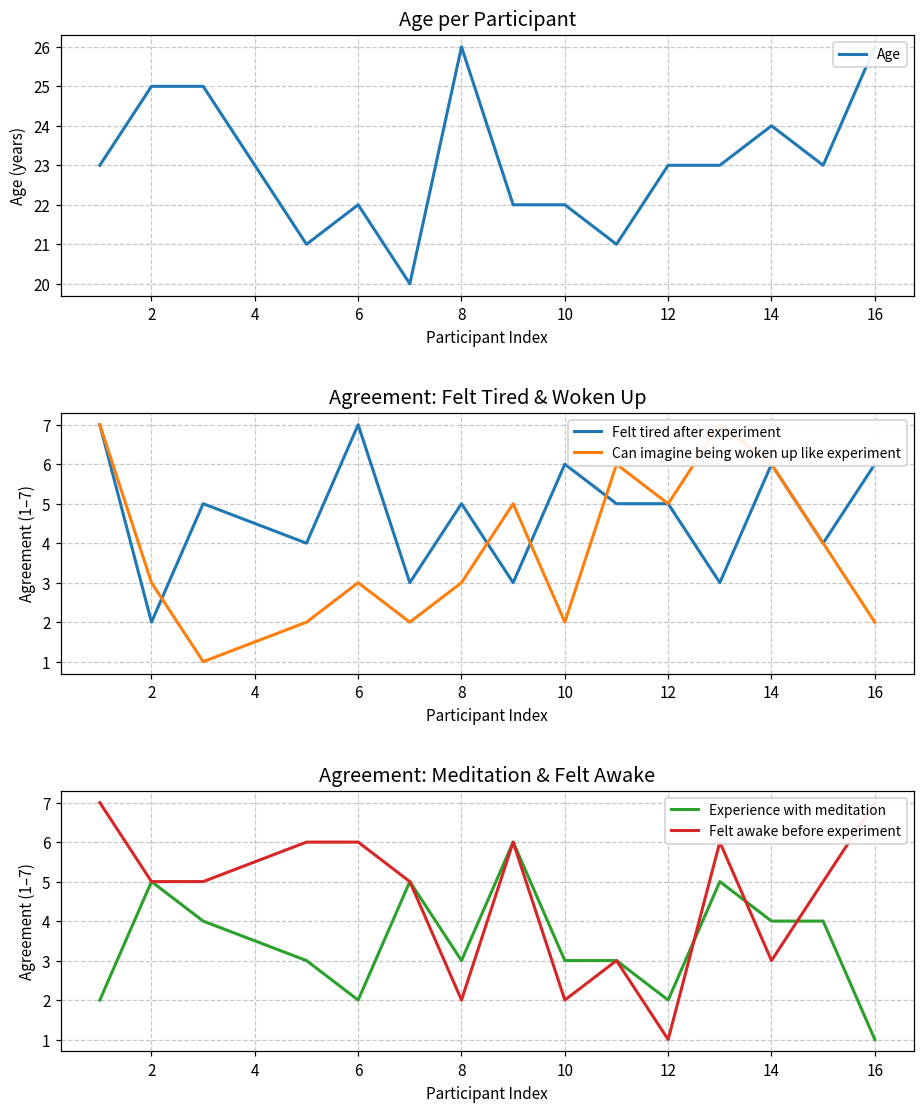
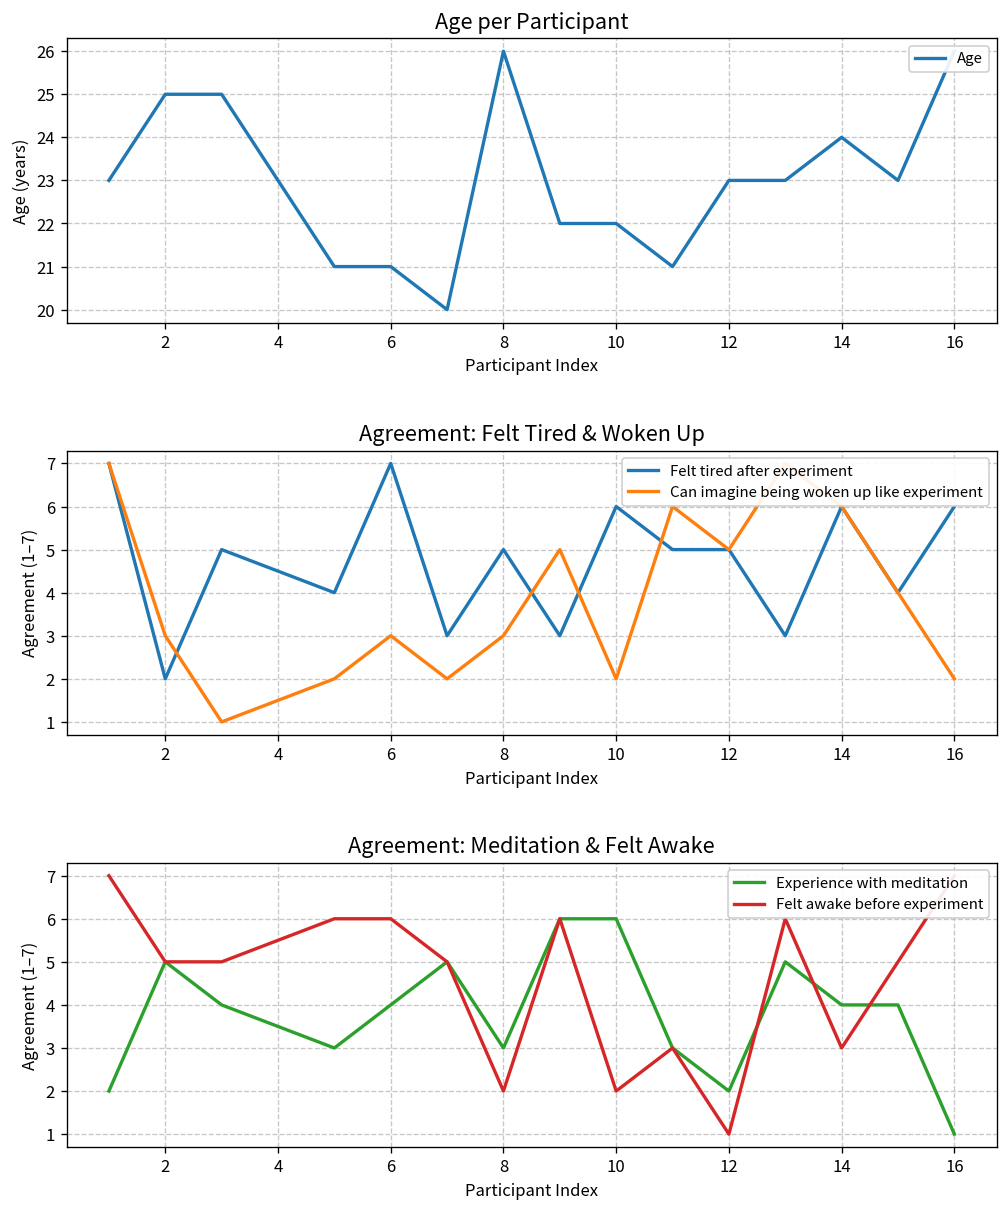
Age per Participant, 6: 22 -> 21
Agreement: Meditation & Felt Awake, Experience with meditation, 6: 2 -> 4
Agreement: Meditation & Felt Awake, Experience with meditation, 10: 3 -> 6
